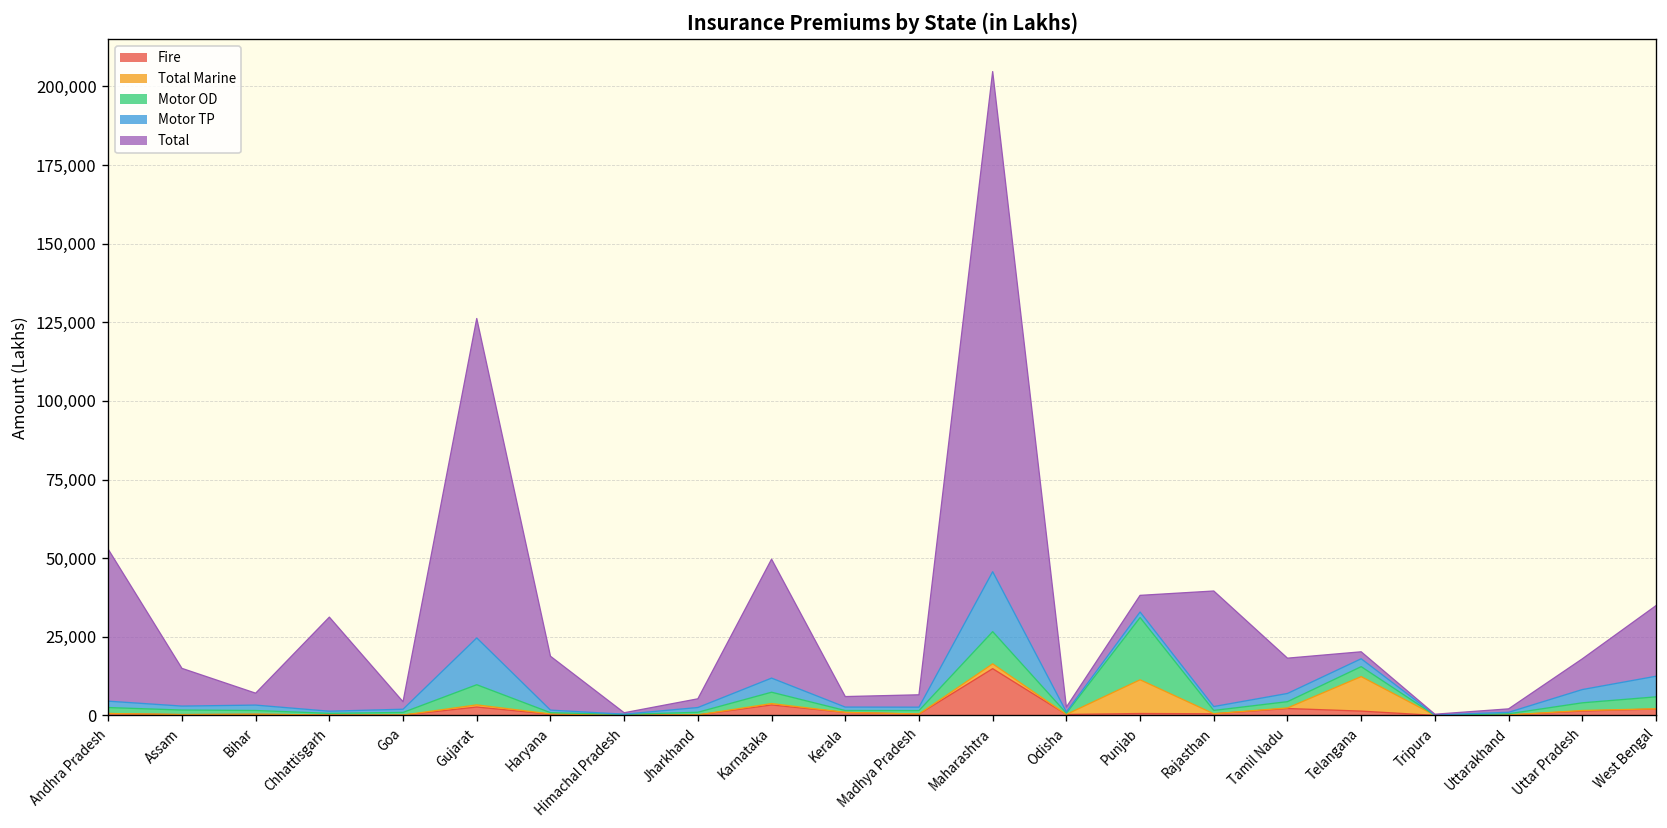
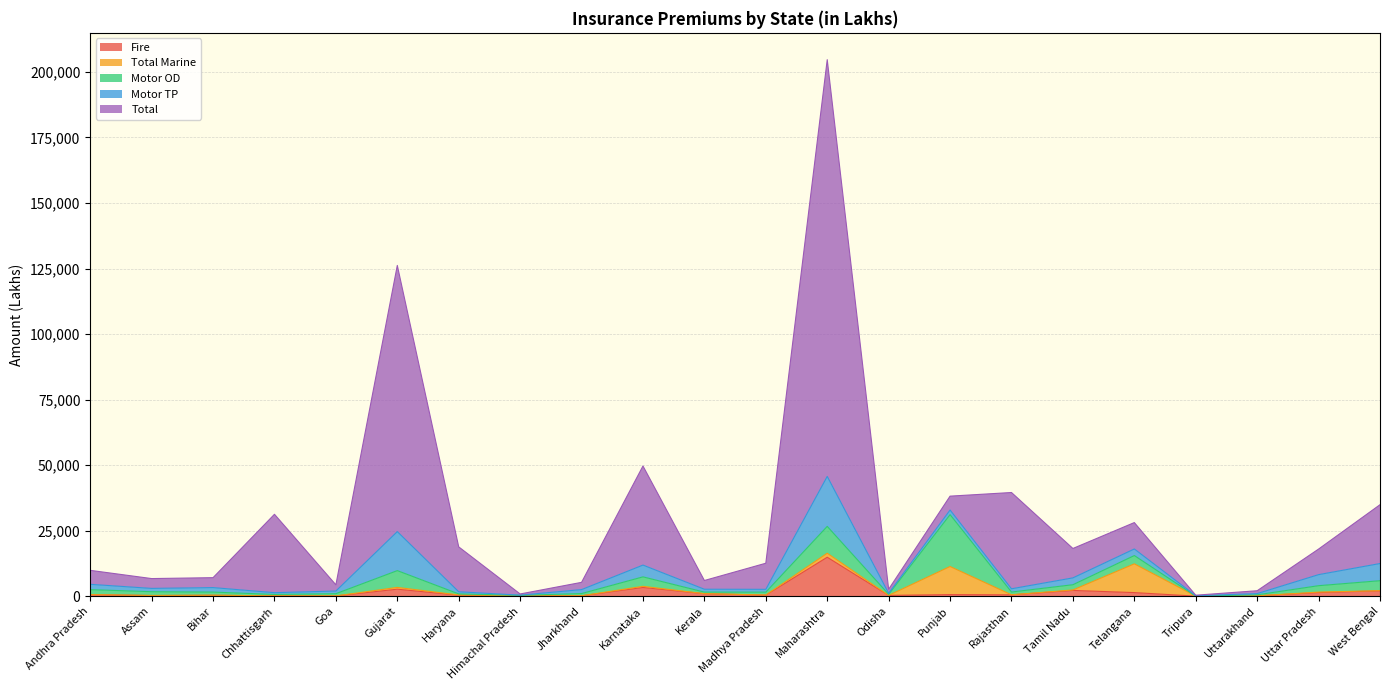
Total, Andhra Pradesh: 48,000 -> 5,000
Total, Assam: 12,000 -> 4,000
Total, Madhya Pradesh: 4,000 -> 10,000
Total, Telangana: 2,000 -> 10,000
